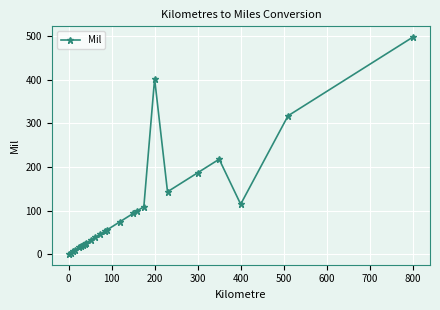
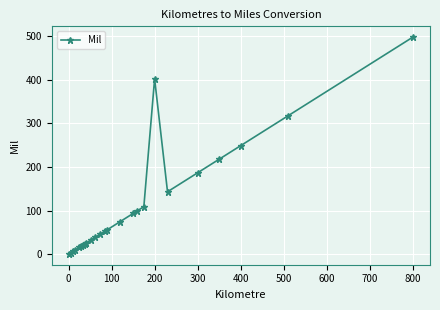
400: 110 -> 250
